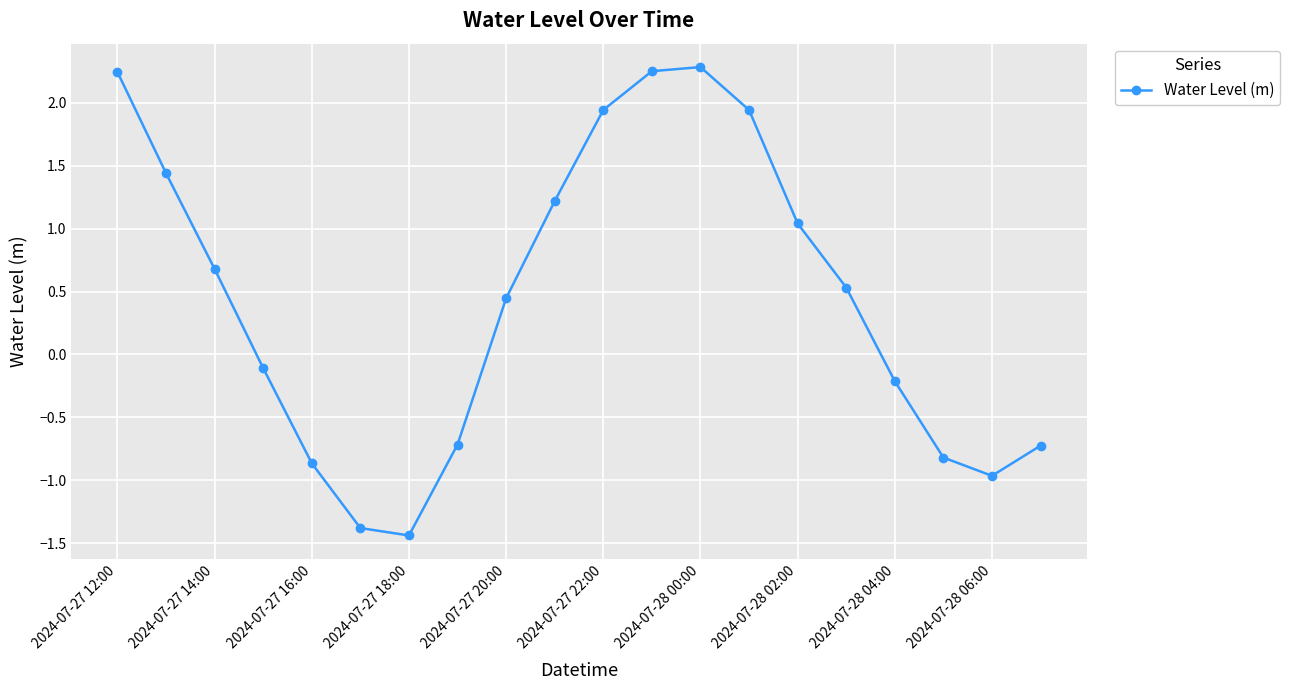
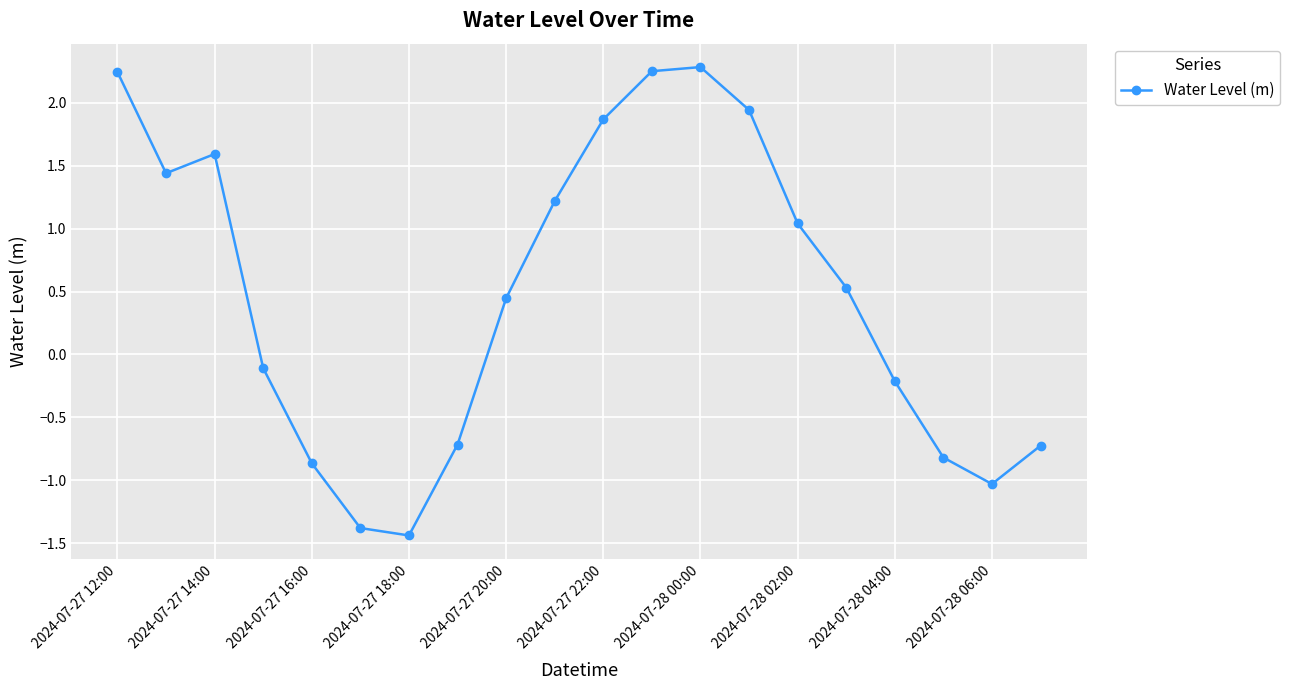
2024-07-27 14:00: 0.68 -> 1.59
2024-07-27 22:00: 1.94 -> 1.87
2024-07-28 06:00: -0.97 -> -1.03
